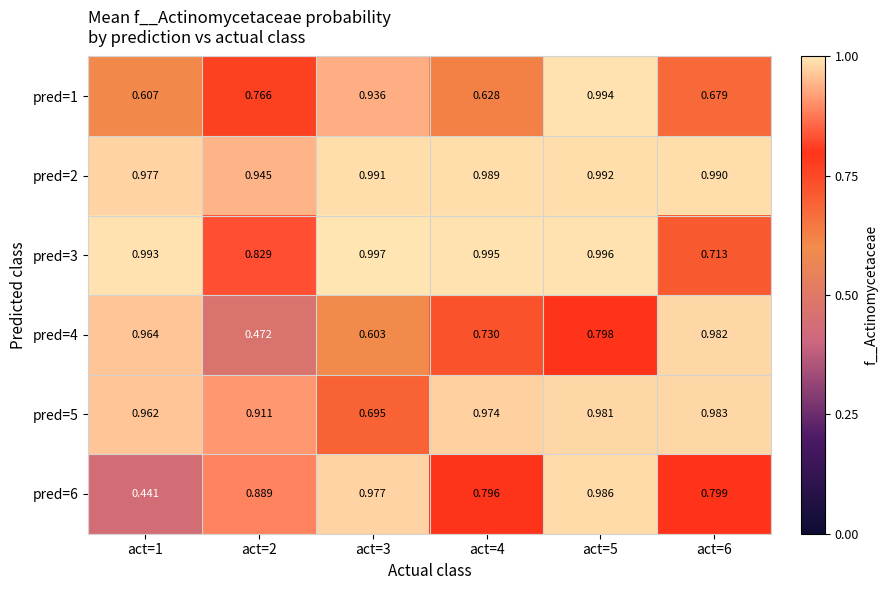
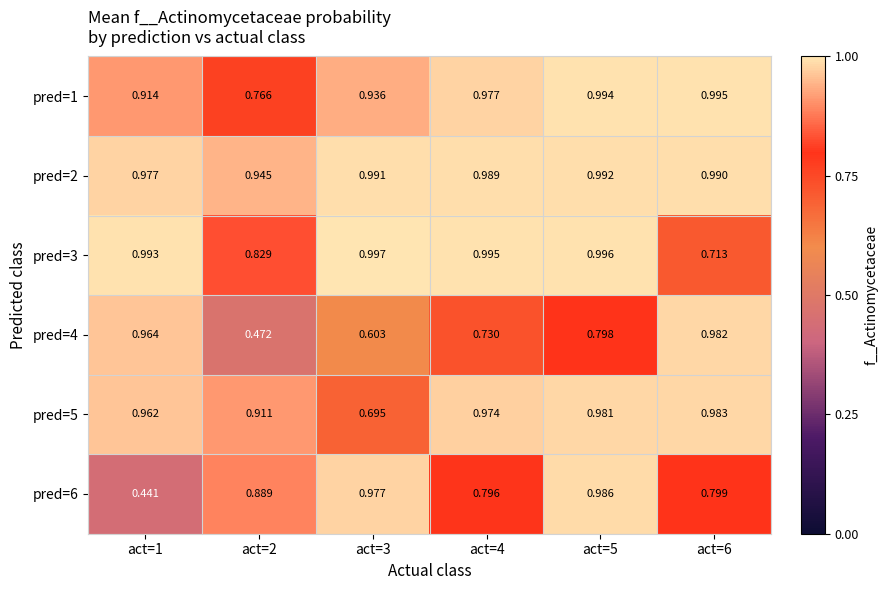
pred=1, act=1: 0.607 -> 0.914
pred=1, act=4: 0.628 -> 0.977
pred=1, act=6: 0.679 -> 0.995
